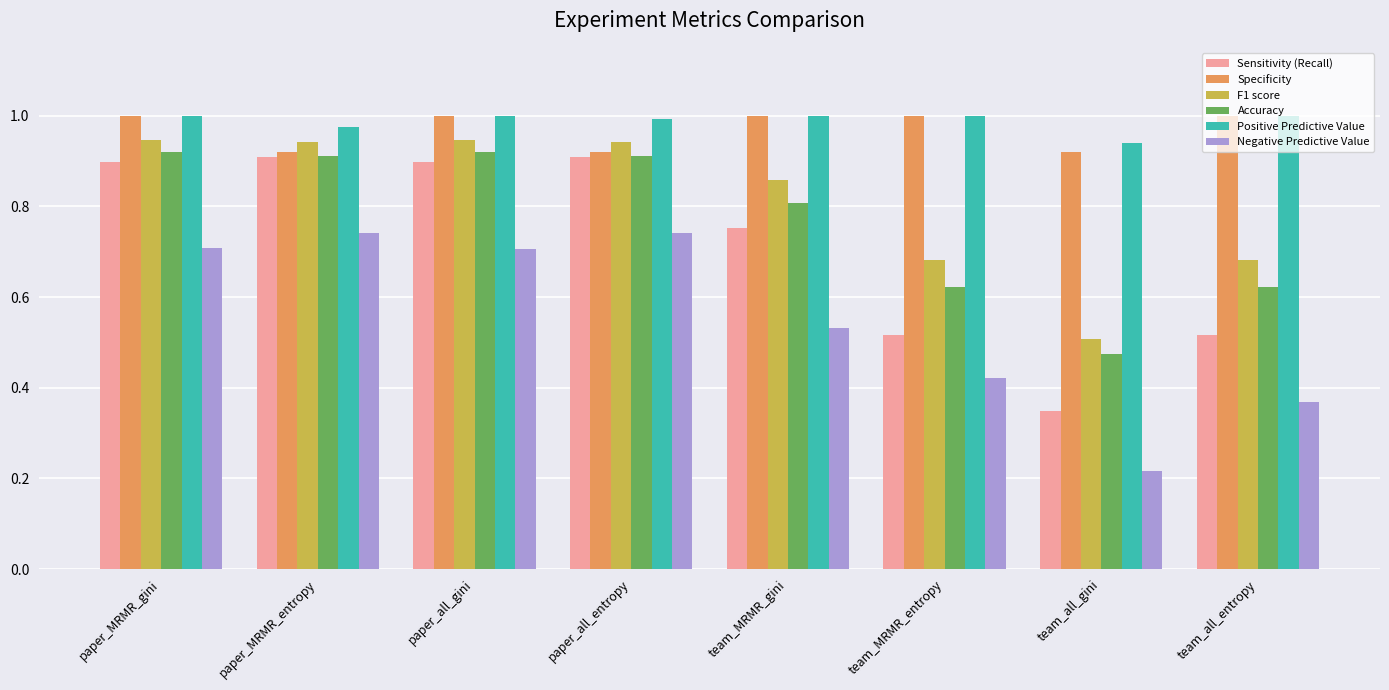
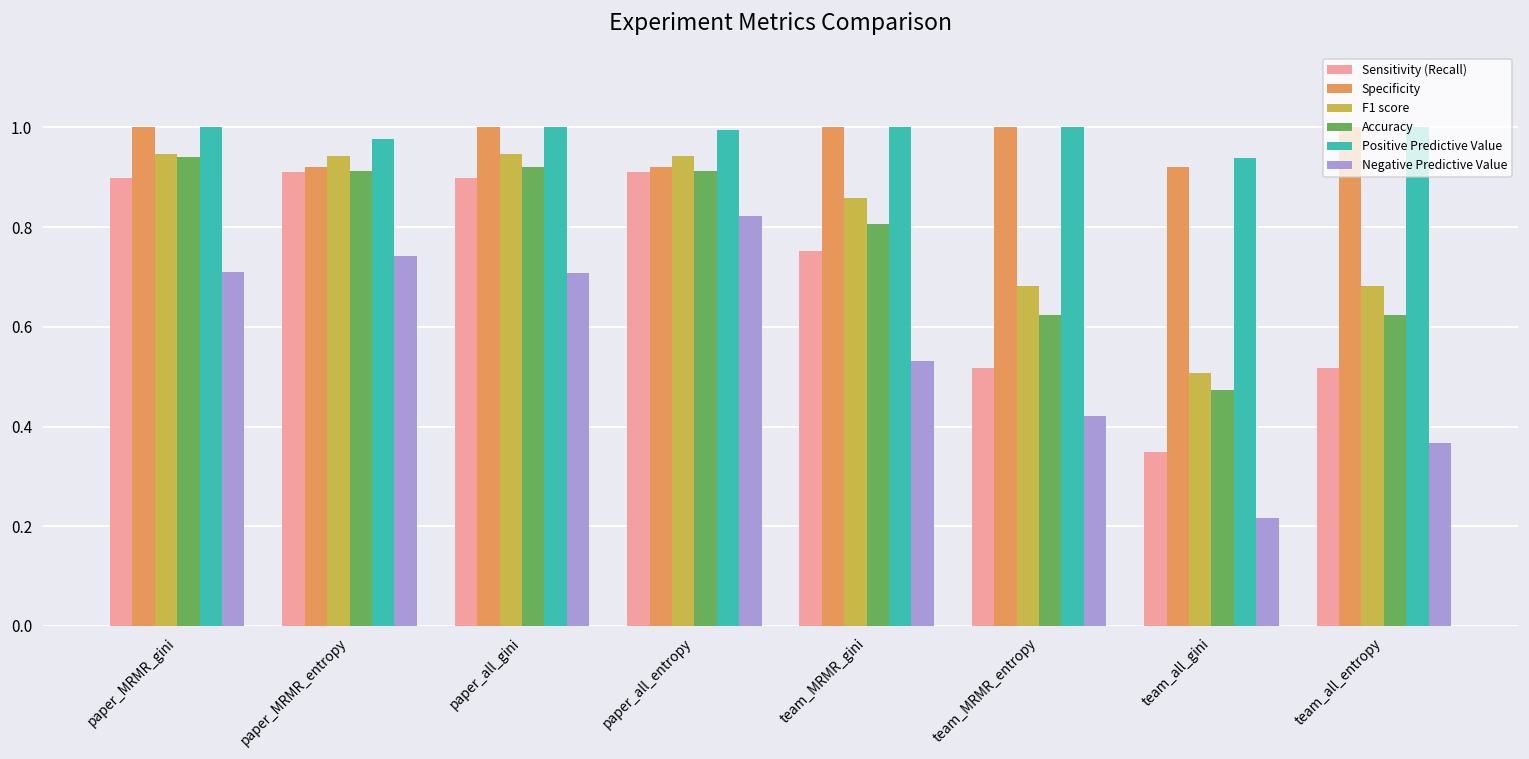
Accuracy, paper_MRMR_gini: 0.92 -> 0.94
Negative Predictive Value, paper_all_entropy: 0.74 -> 0.82
